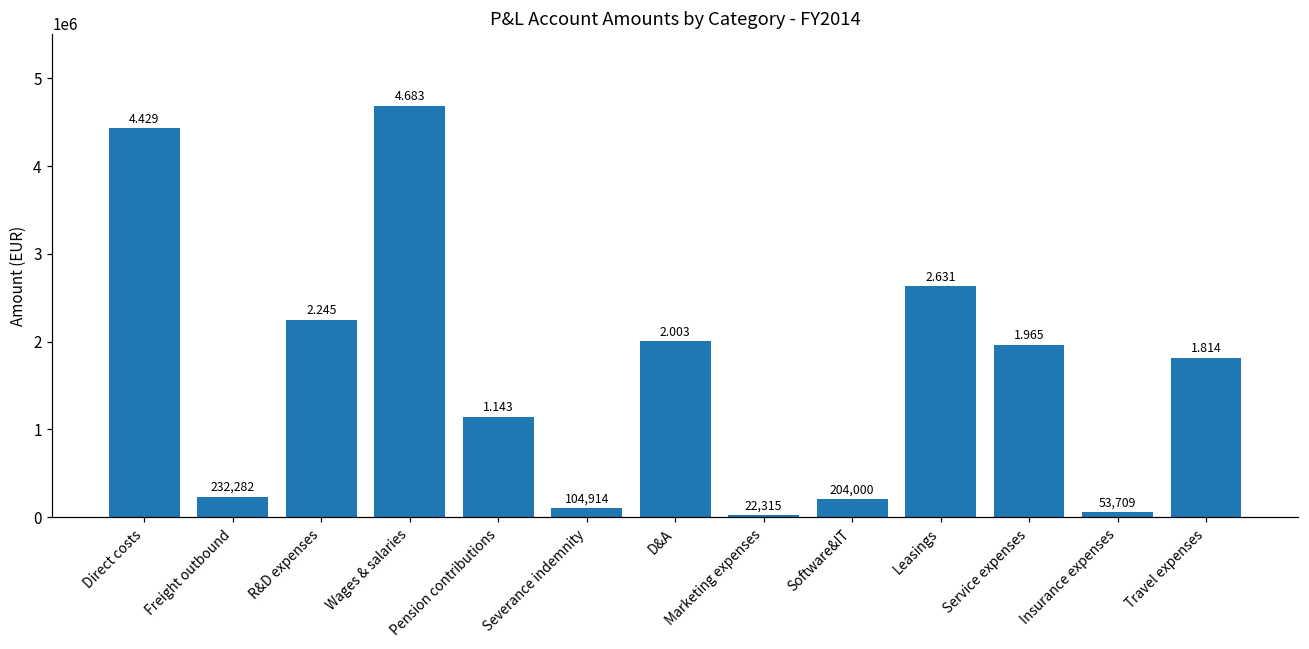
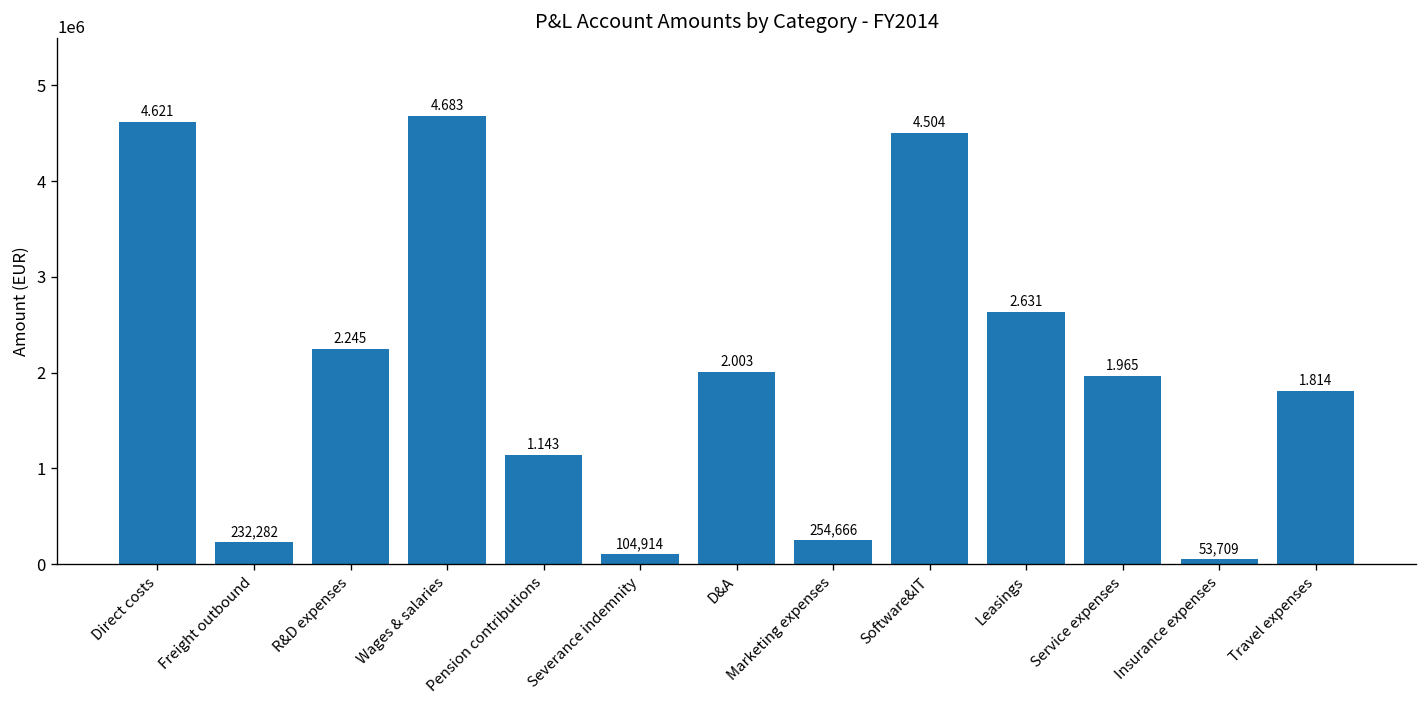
Direct costs: 4.429 -> 4.621
Marketing expenses: 22,315 -> 254,666
Software&IT: 204,000 -> 4.504
